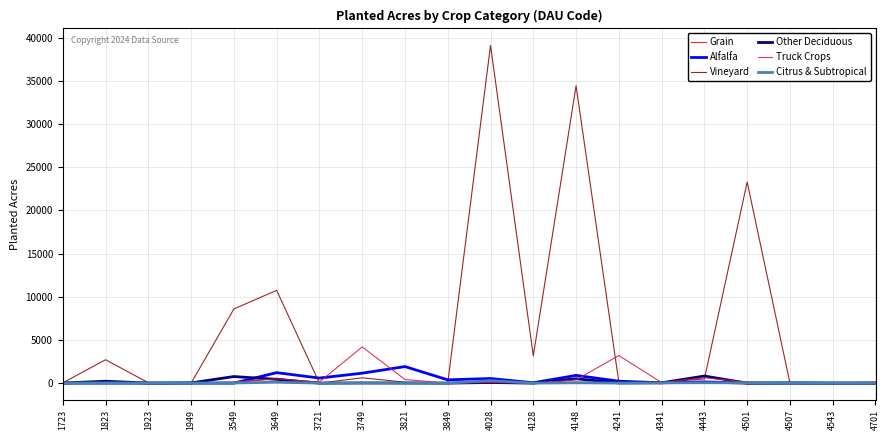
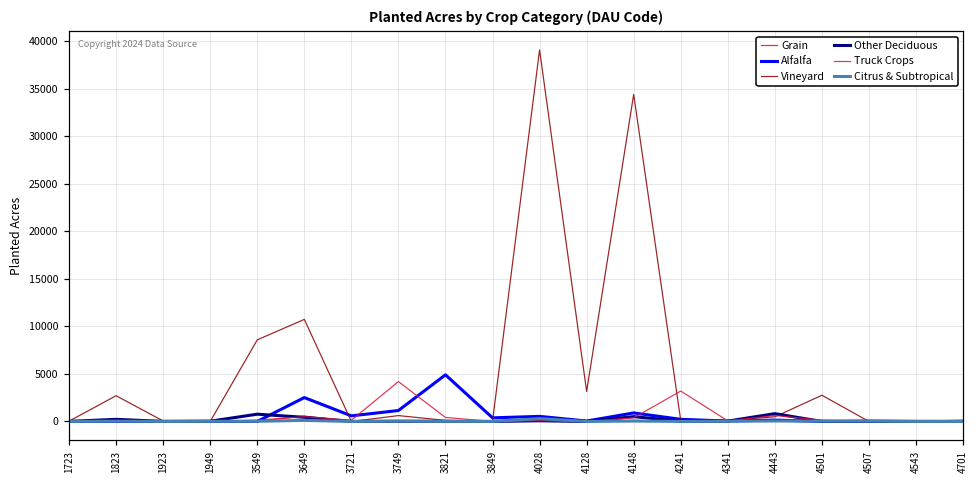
Alfalfa, 3649: 1000 -> 3000
Alfalfa, 3821: 2000 -> 5000
Vineyard, 4501: 23000 -> 3000
